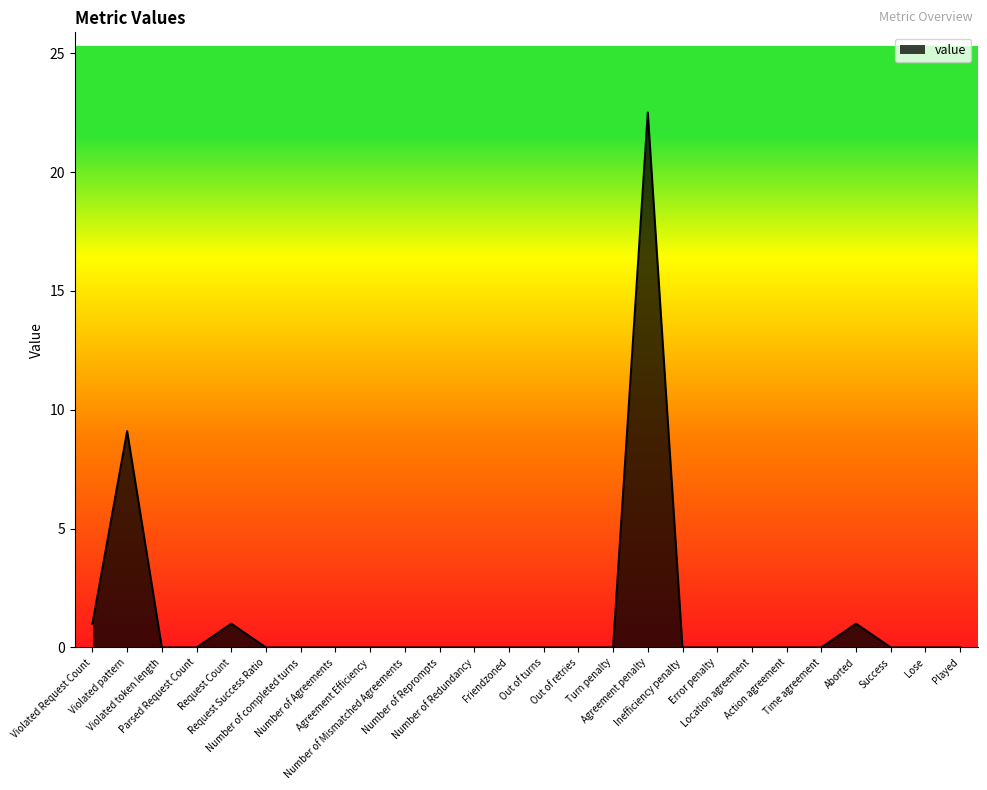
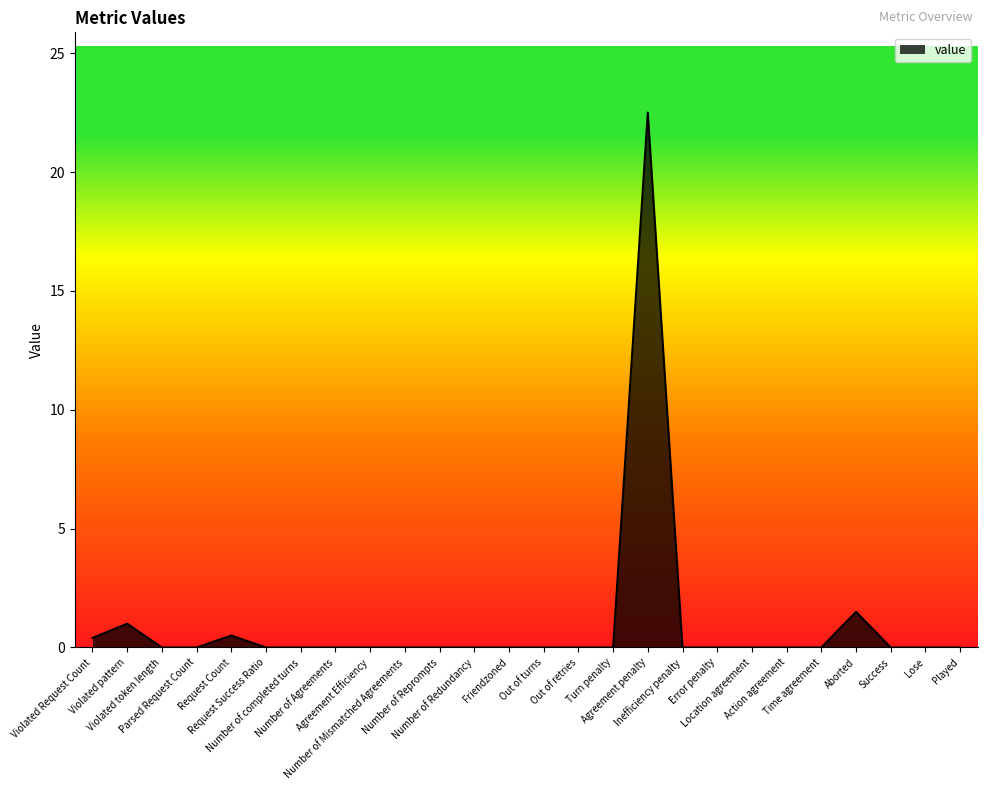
Violated Request Count: 1.0 -> 0.4
Violated pattern: 9.1 -> 1.0
Request Count: 1.0 -> 0.5
Aborted: 1.0 -> 1.5
